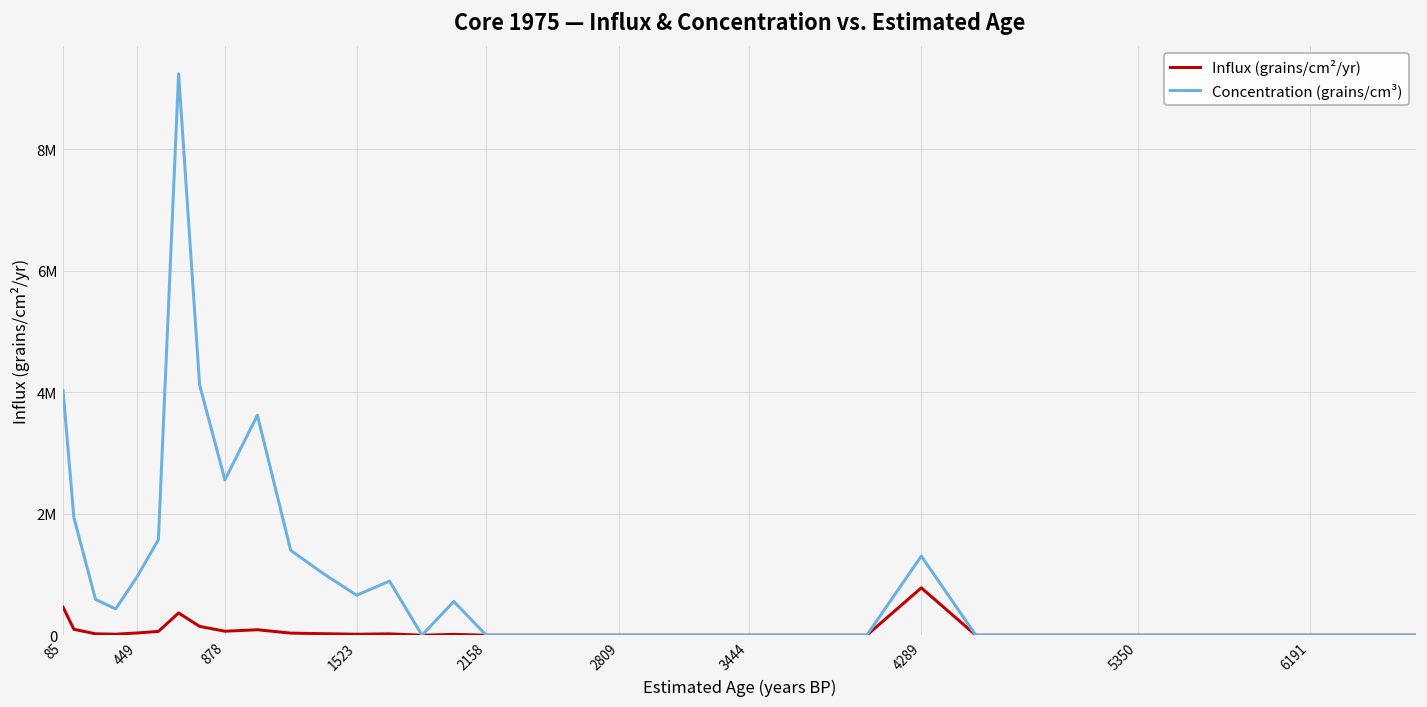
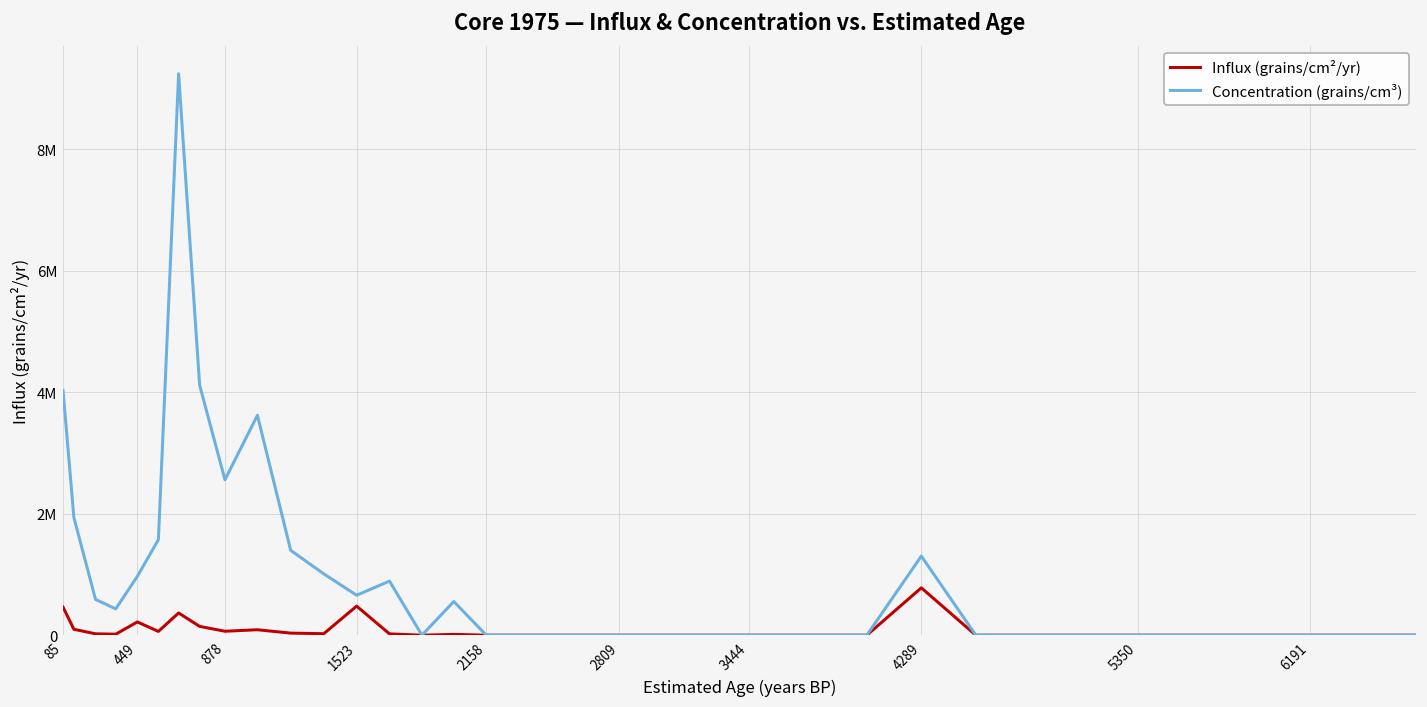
Influx (grains/cm²/yr), 449: 0 -> 200000
Influx (grains/cm²/yr), 1523: 0 -> 500000
